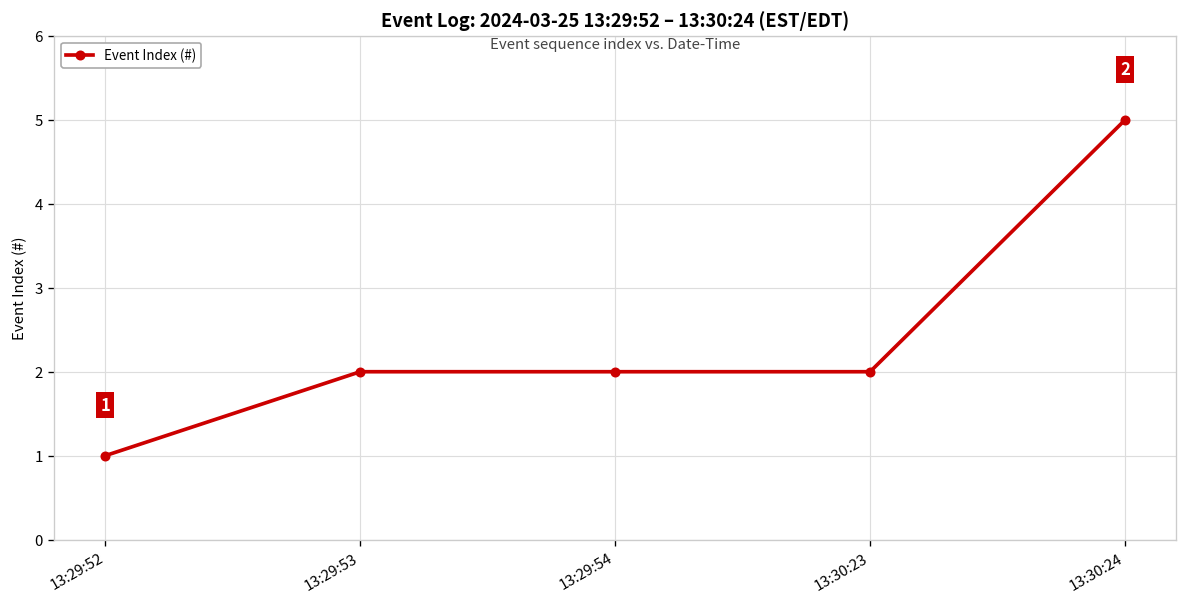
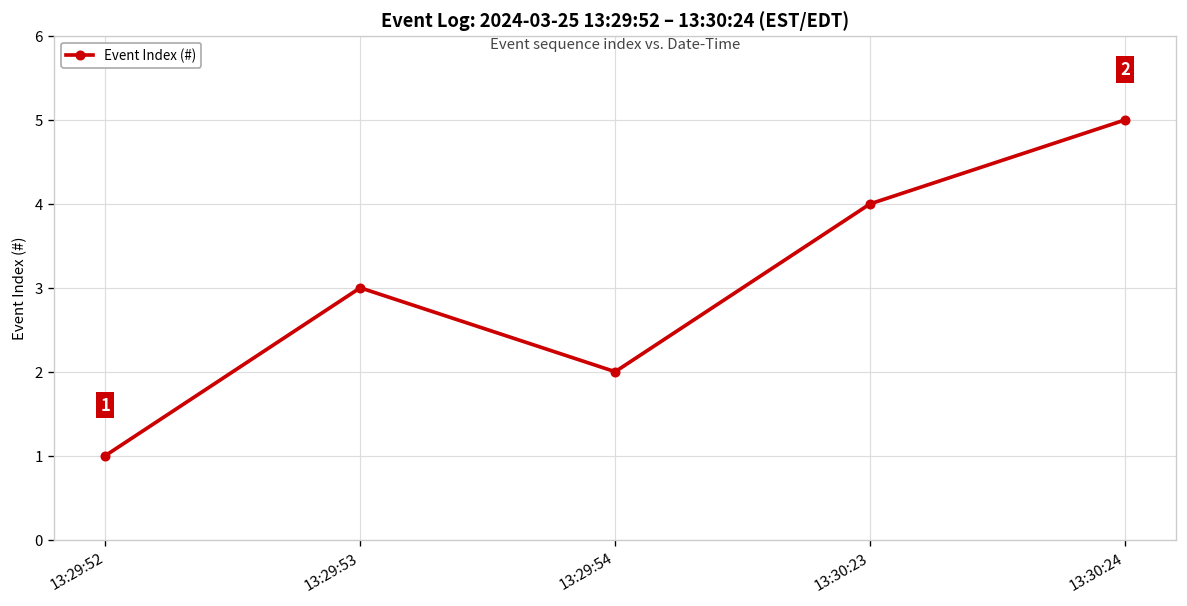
13:29:53: 2 -> 3
13:30:23: 2 -> 4
